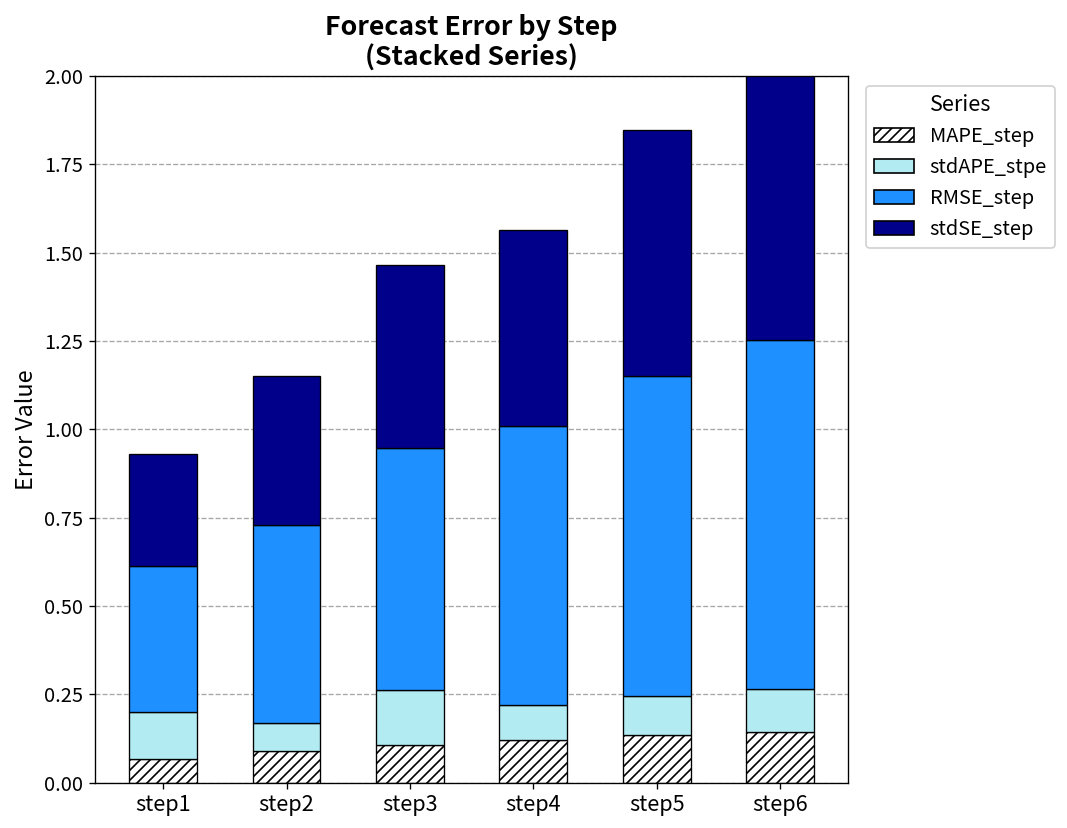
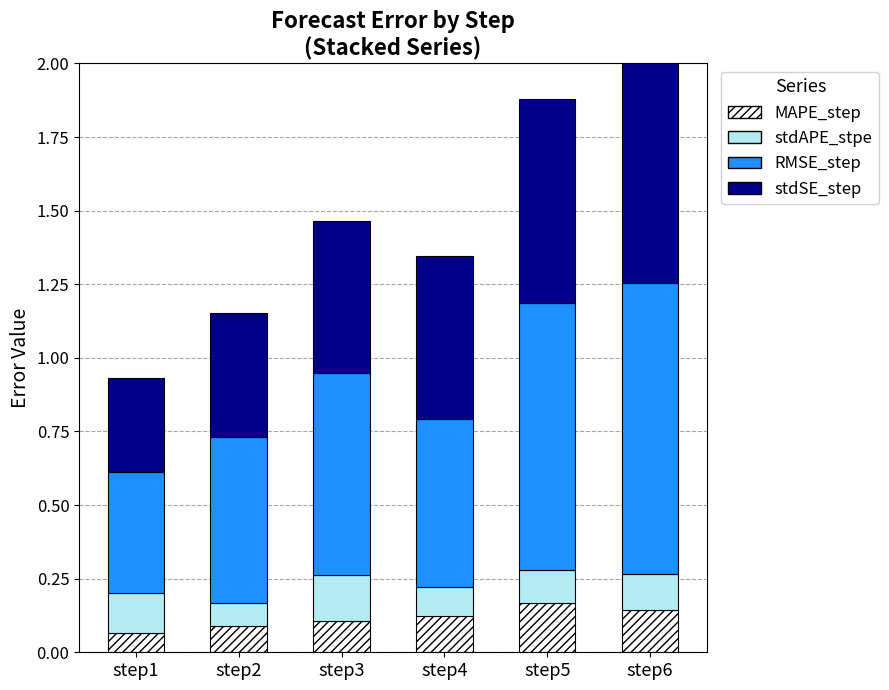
RMSE_step, step4: 0.79 -> 0.57
MAPE_step, step5: 0.13 -> 0.17
